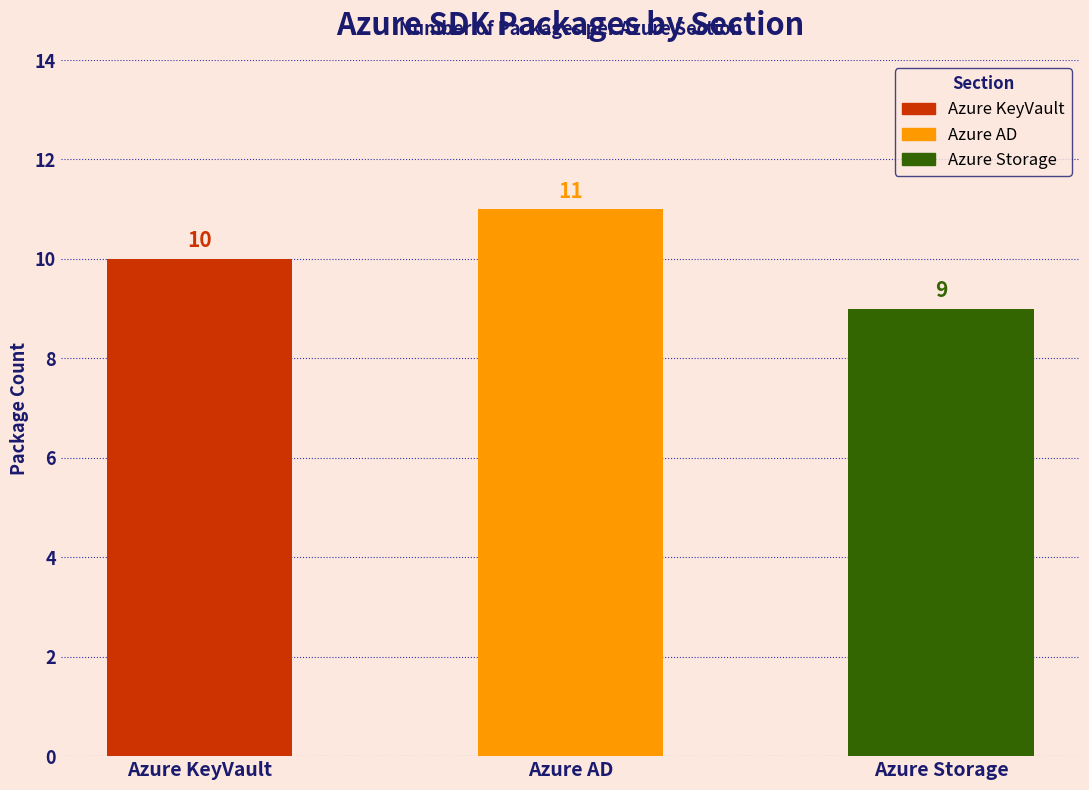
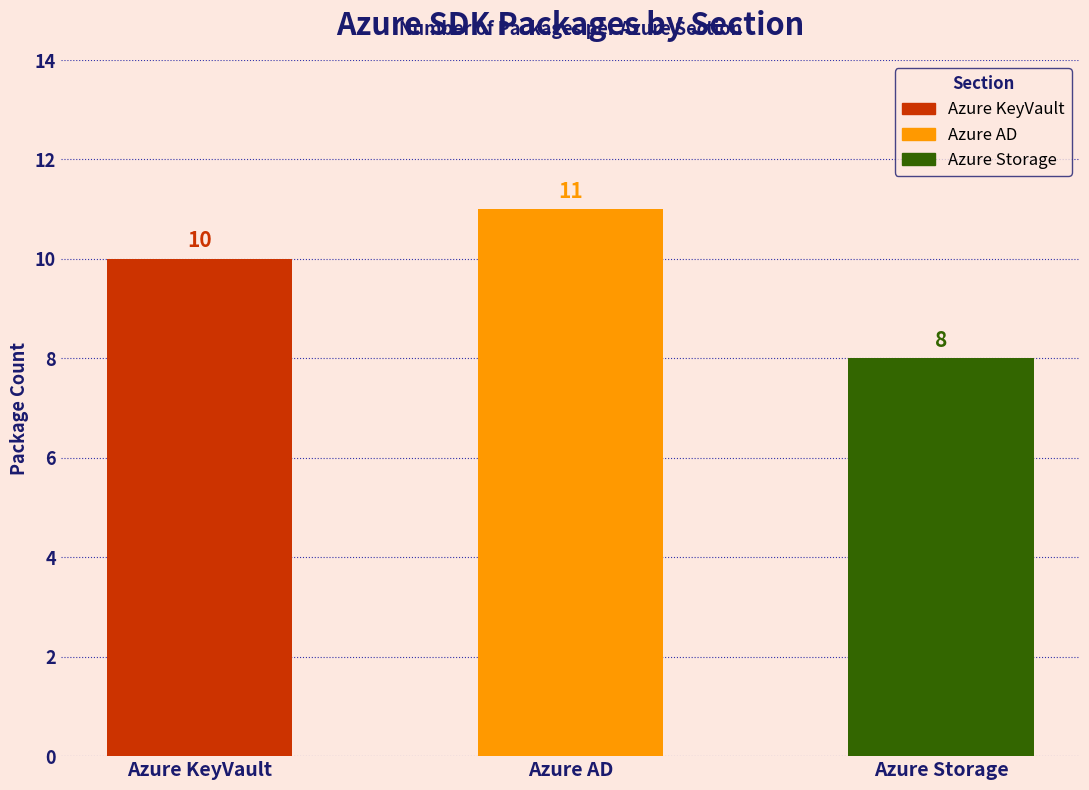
Azure Storage: 9 -> 8
